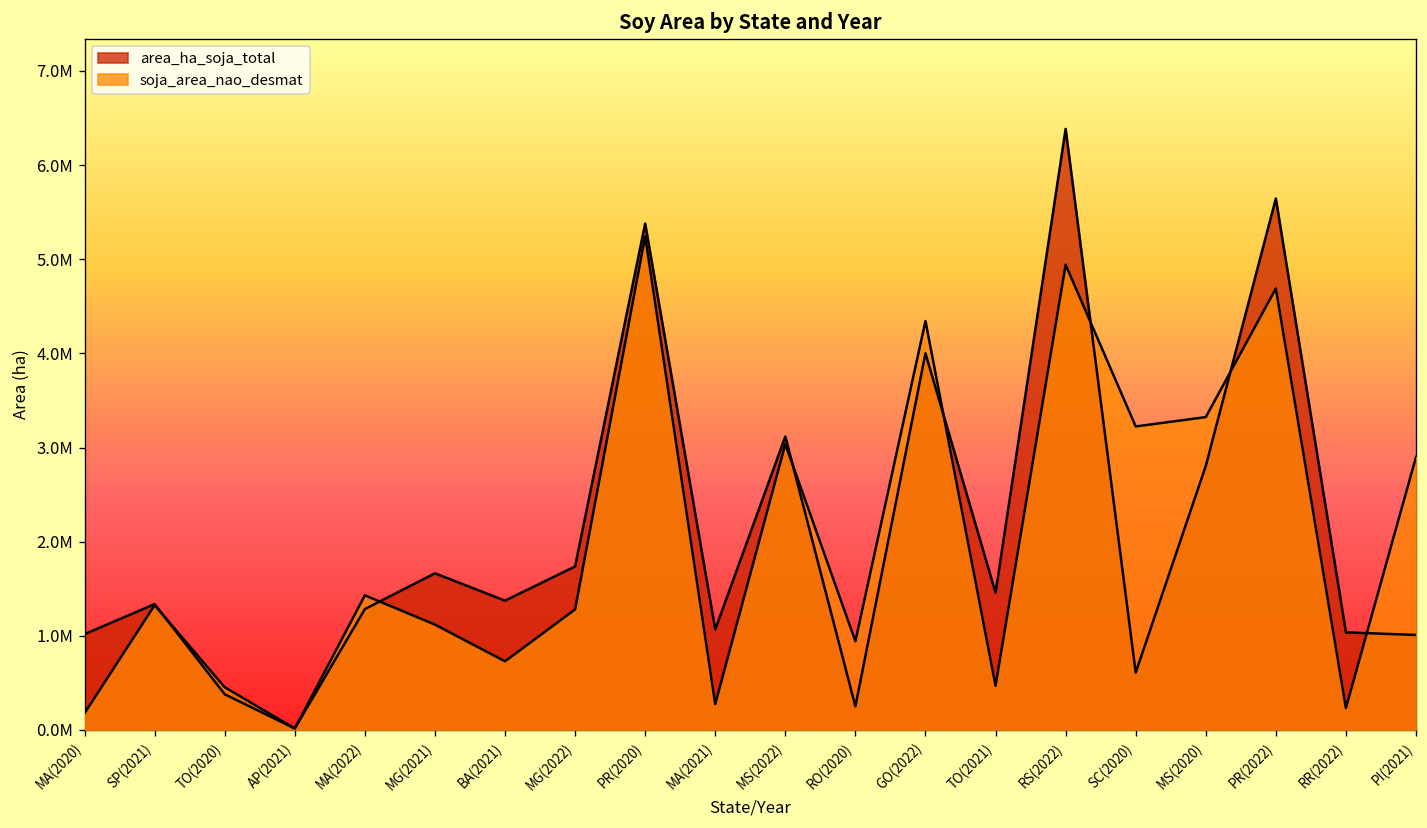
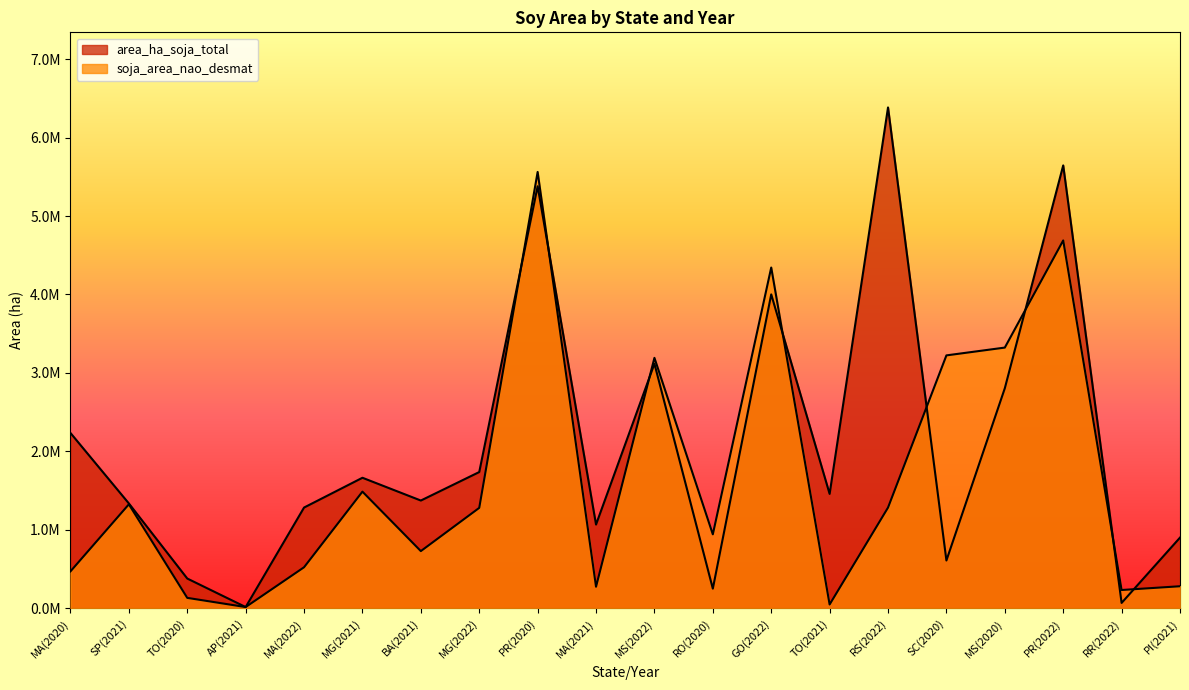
area_ha_soja_total, MA(2020): 1000000 -> 2200000
soja_area_nao_desmat, MA(2020): 200000 -> 500000
soja_area_nao_desmat, TO(2020): 500000 -> 100000
soja_area_nao_desmat, MA(2022): 1400000 -> 500000
soja_area_nao_desmat, MG(2021): 1100000 -> 1500000
soja_area_nao_desmat, PR(2020): 5200000 -> 5600000
soja_area_nao_desmat, MS(2022): 3000000 -> 3200000
soja_area_nao_desmat, TO(2021): 500000 -> 0
soja_area_nao_desmat, RS(2022): 4900000 -> 1300000
area_ha_soja_total, RR(2022): 1000000 -> 100000
area_ha_soja_total, PI(2021): 1000000 -> 900000
soja_area_nao_desmat, PI(2021): 2900000 -> 300000
